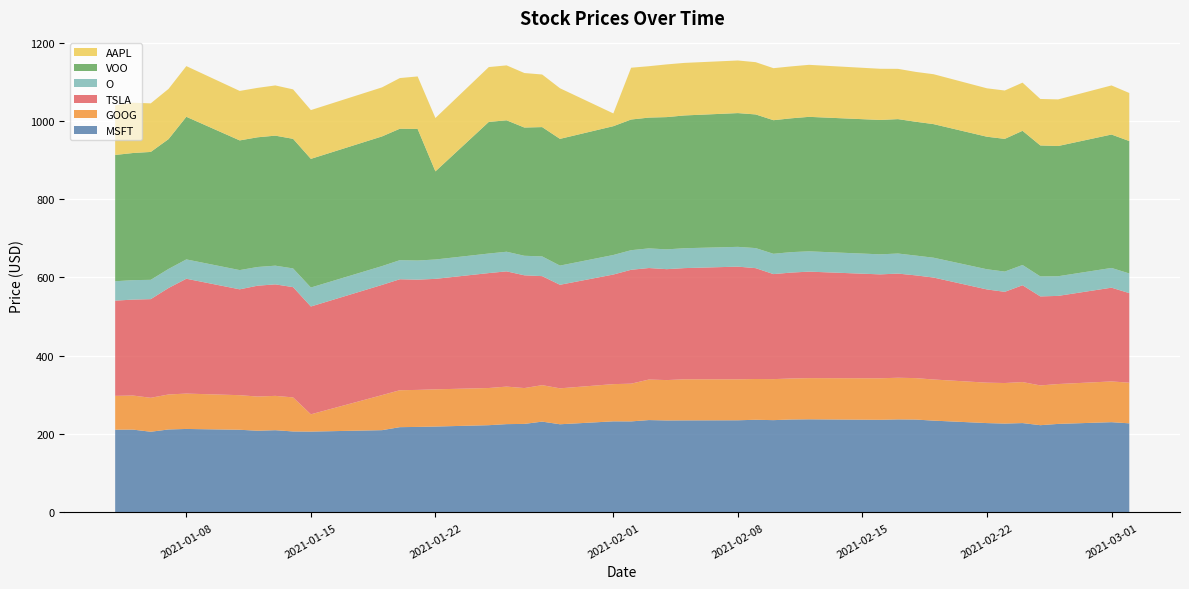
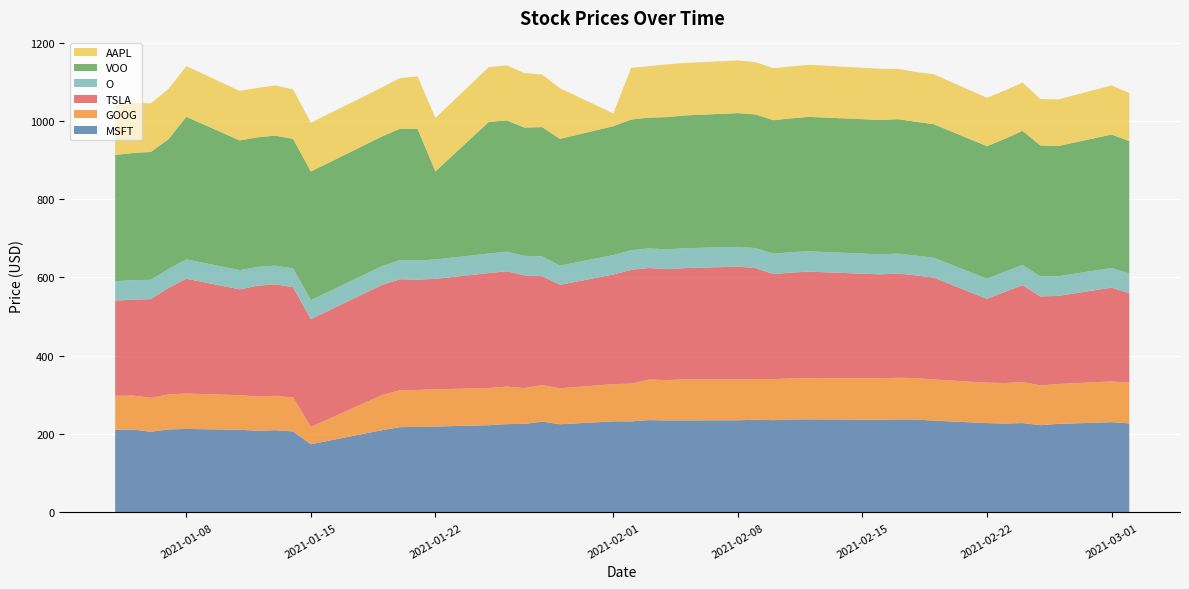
MSFT, 2021-01-15: 210 -> 170
TSLA, 2021-02-22: 240 -> 210
